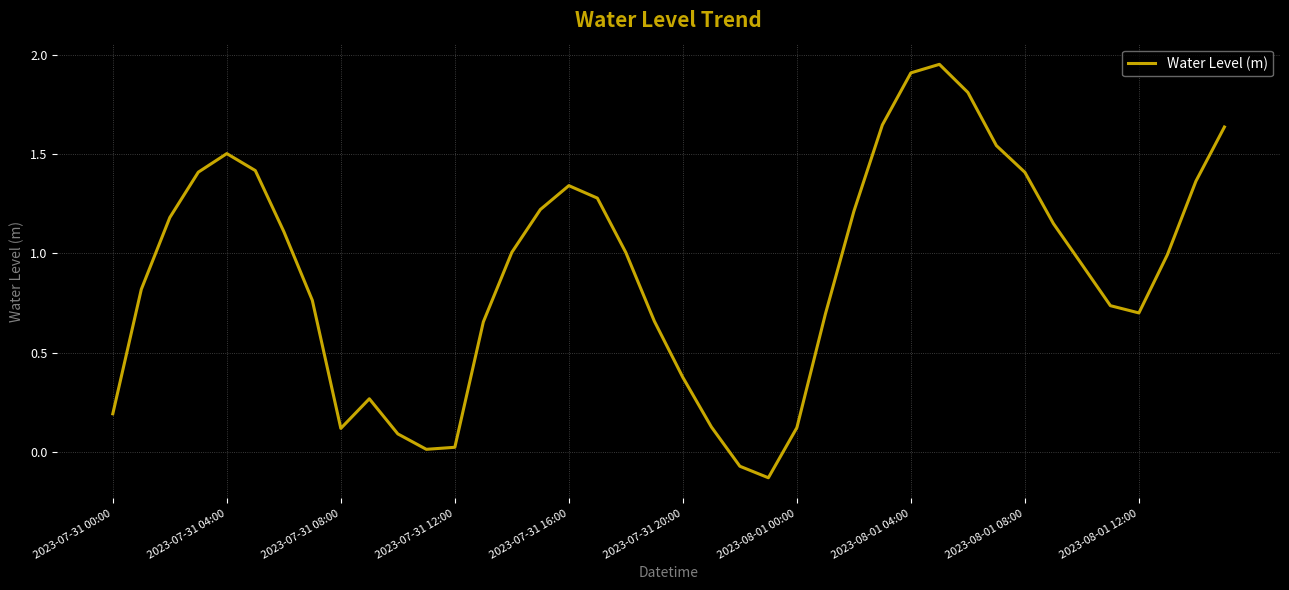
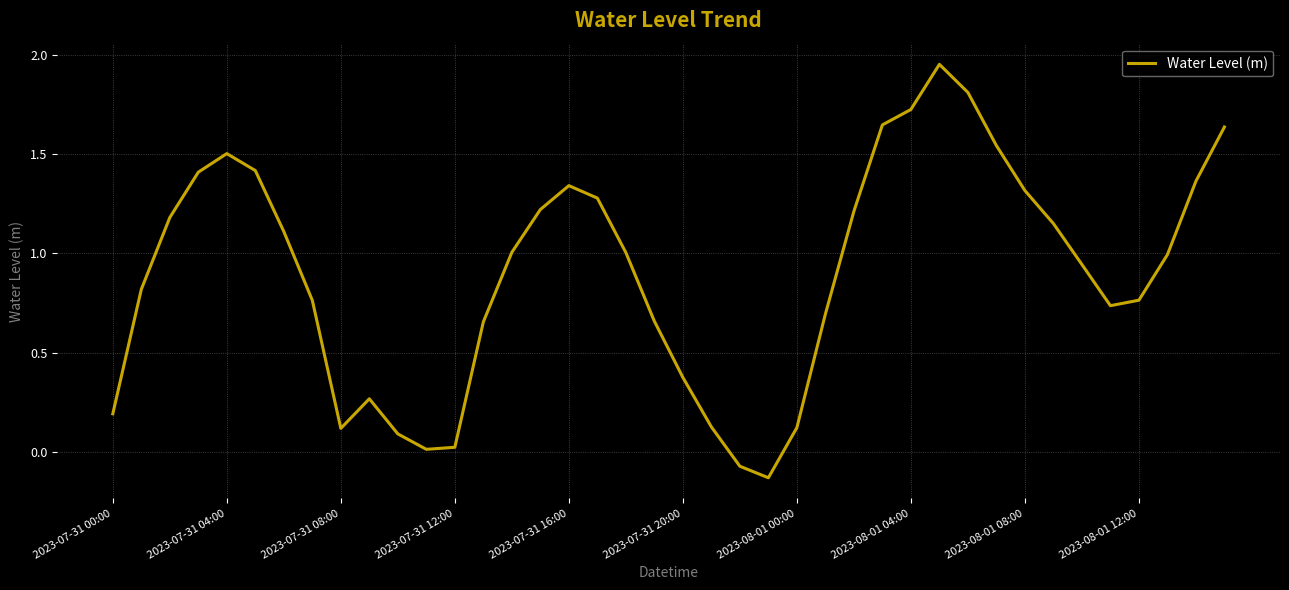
2023-08-01 04:00: 1.91 -> 1.72
2023-08-01 08:00: 1.41 -> 1.32
2023-08-01 12:00: 0.70 -> 0.76
